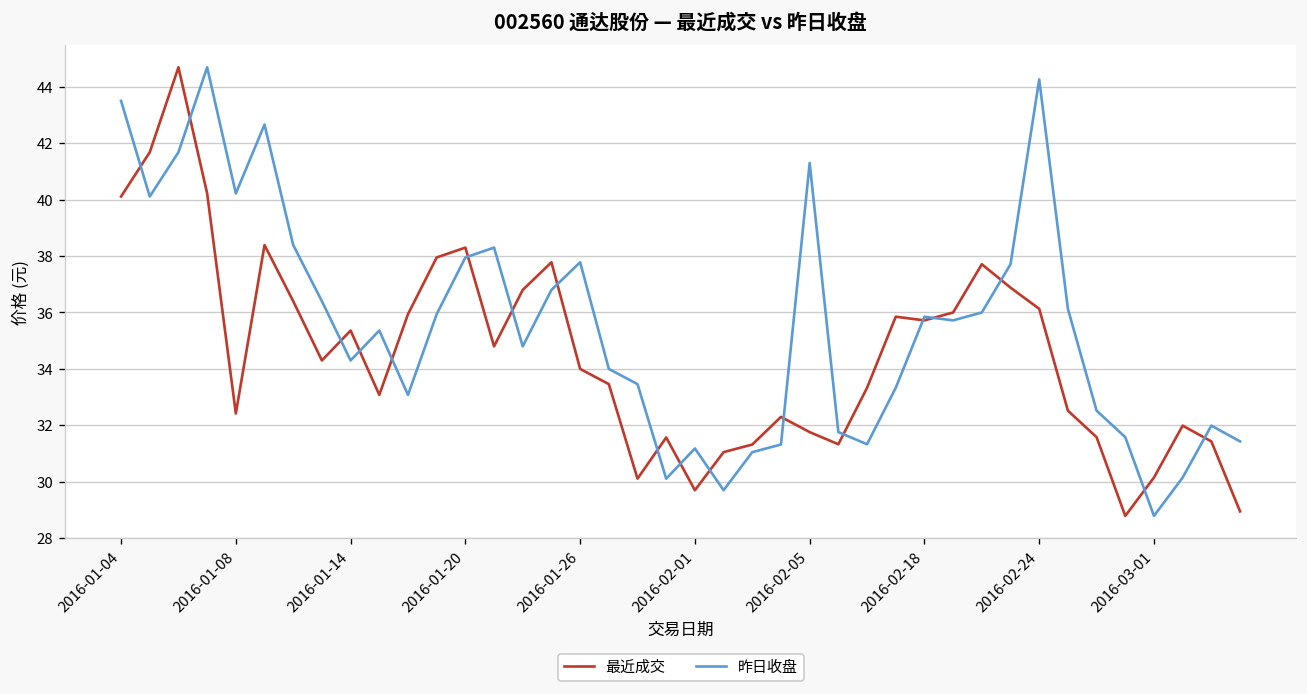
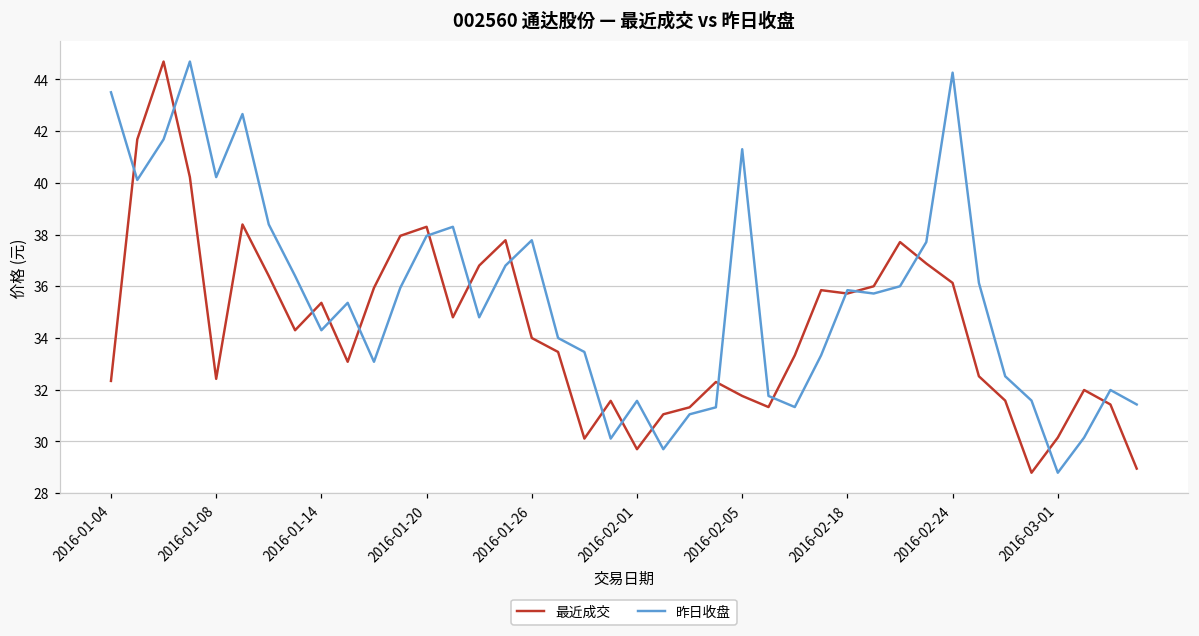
最近成交, 2016-01-04: 40.1 -> 32.3
昨日收盘, 2016-02-01: 31.2 -> 31.6
